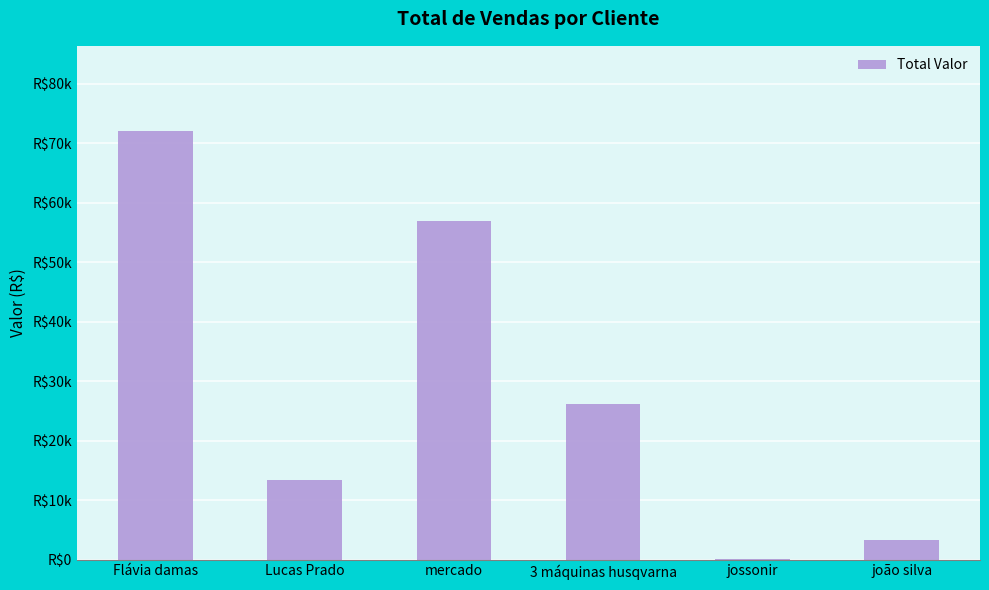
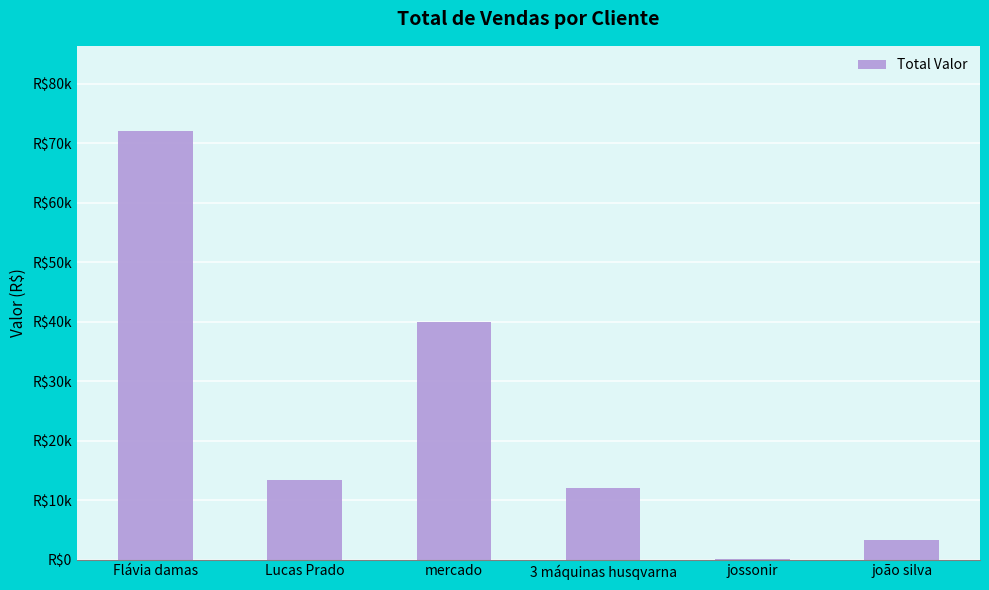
mercado: R$57000 -> R$40000
3 máquinas husqvarna: R$26000 -> R$12000
